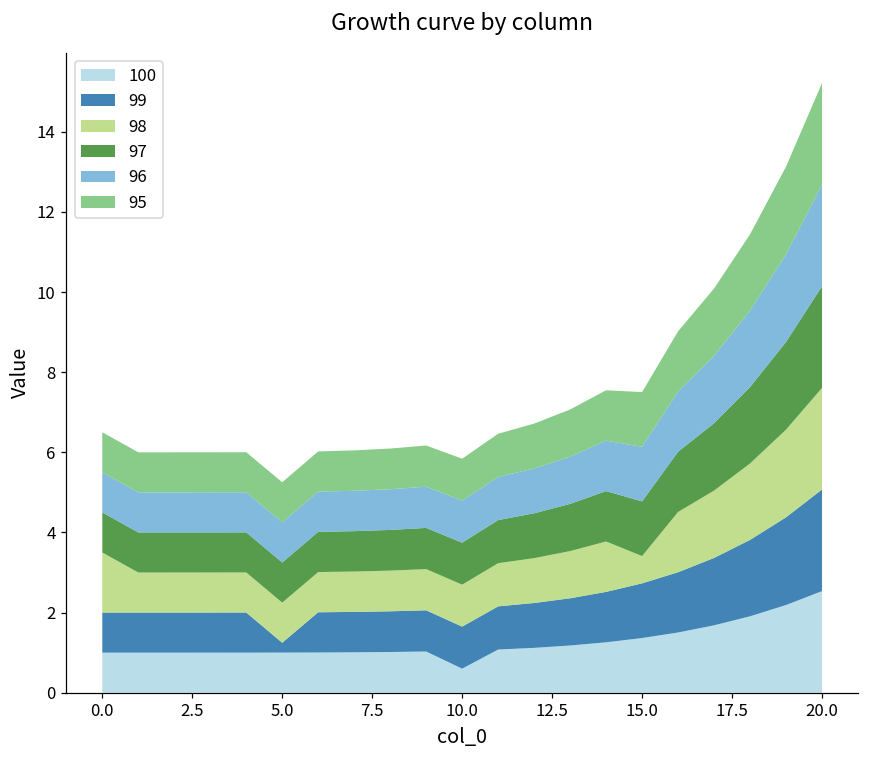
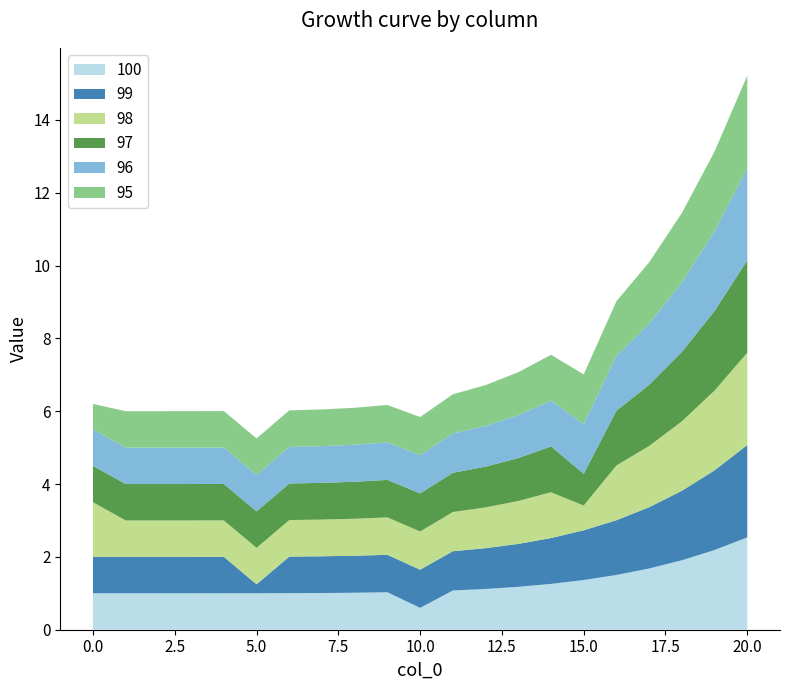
95, 0.0: 1.0 -> 0.7
97, 15.0: 1.4 -> 0.9
